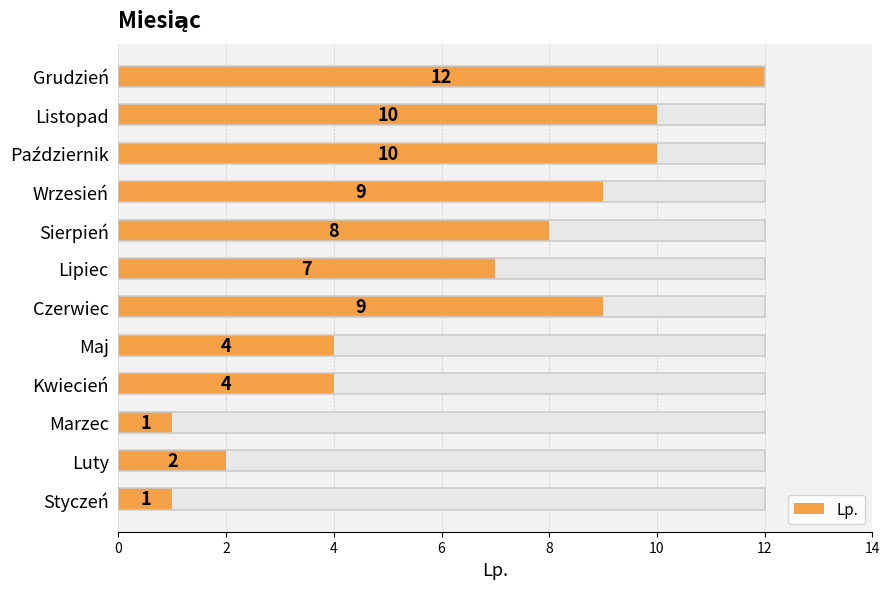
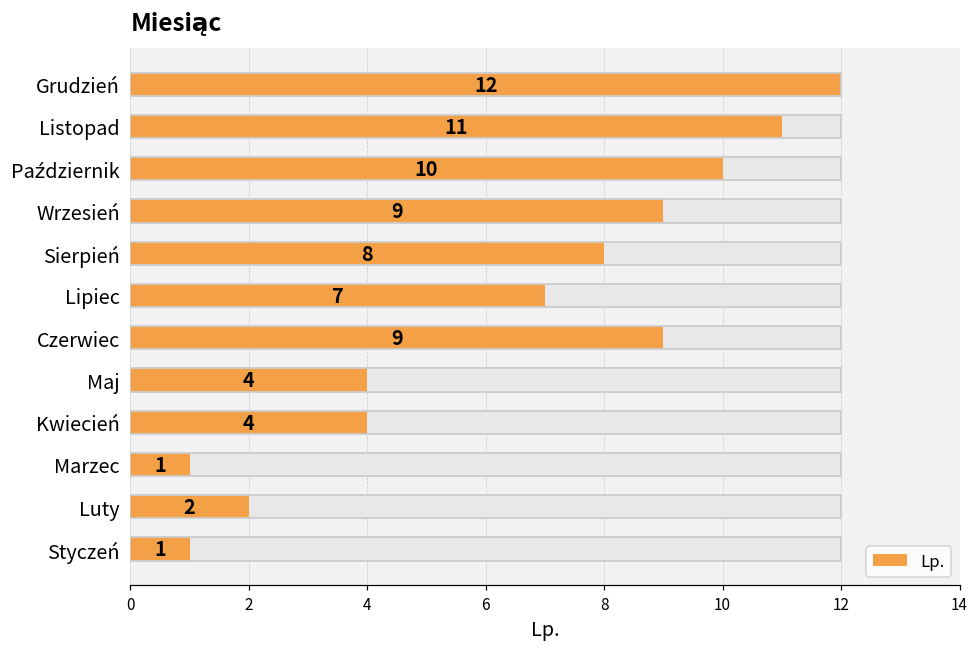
Lp., Listopad: 10 -> 11
